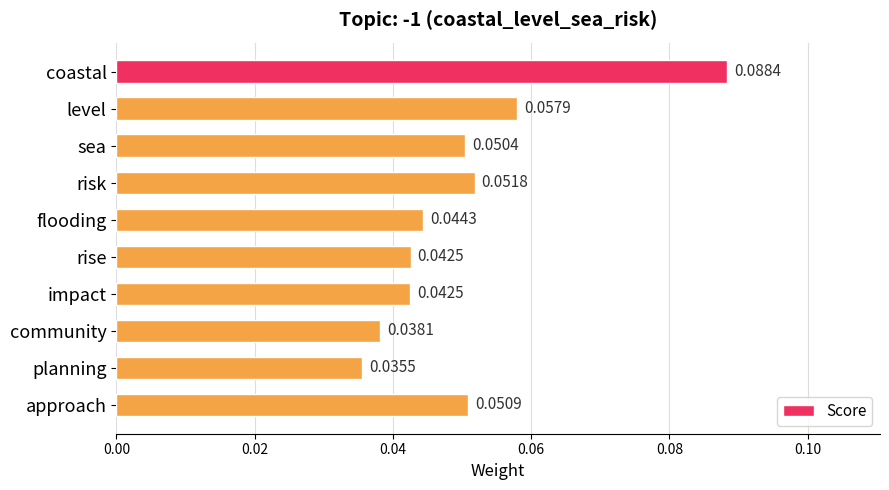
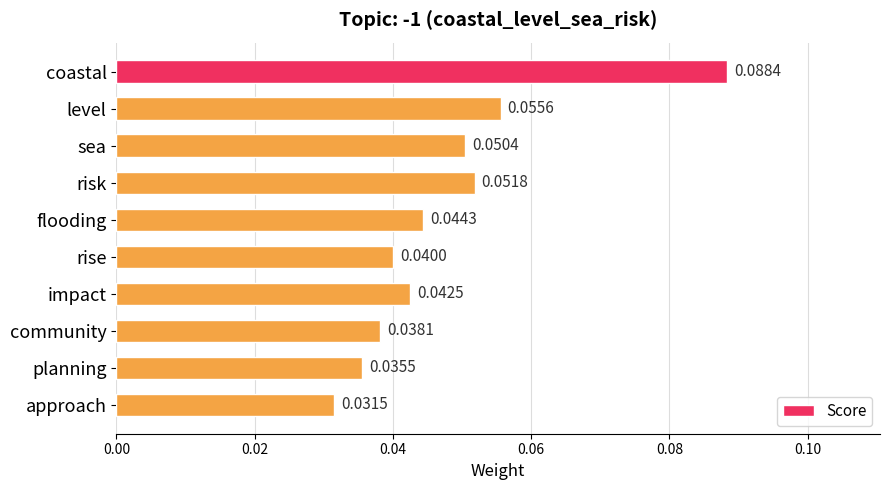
level: 0.0579 -> 0.0556
rise: 0.0425 -> 0.0400
approach: 0.0509 -> 0.0315
